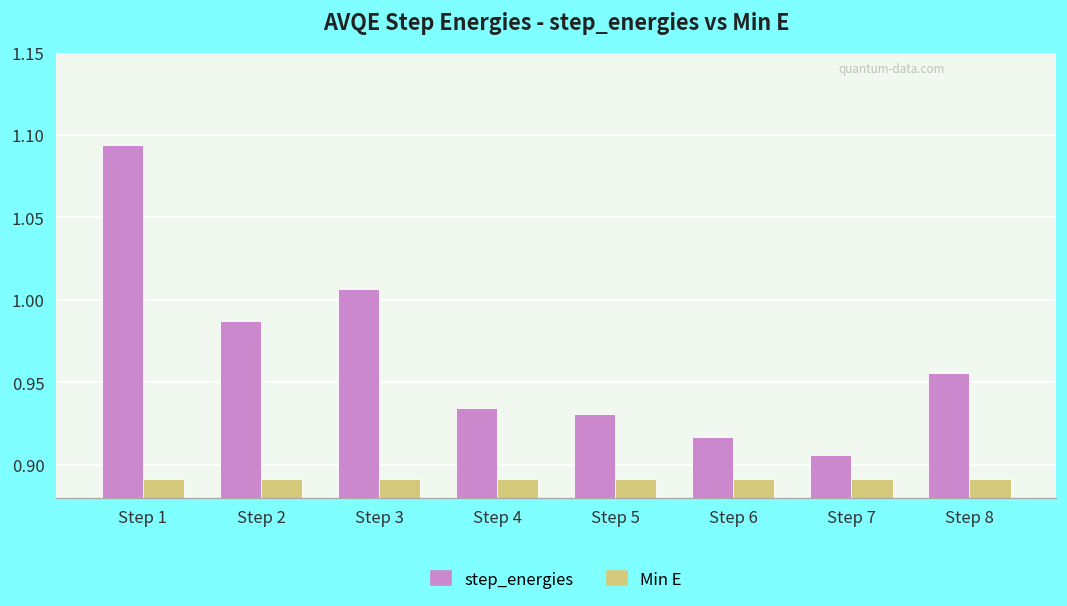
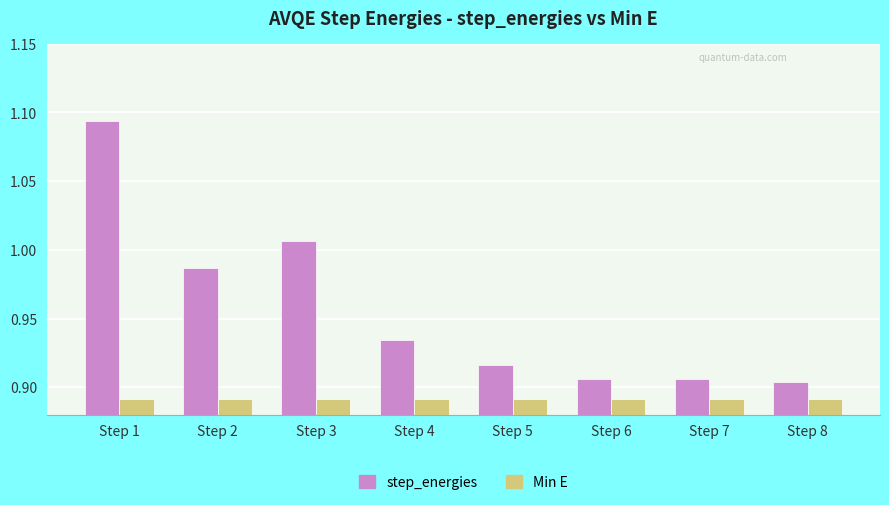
step_energies, Step 5: 0.931 -> 0.916
step_energies, Step 6: 0.917 -> 0.906
step_energies, Step 8: 0.955 -> 0.904
